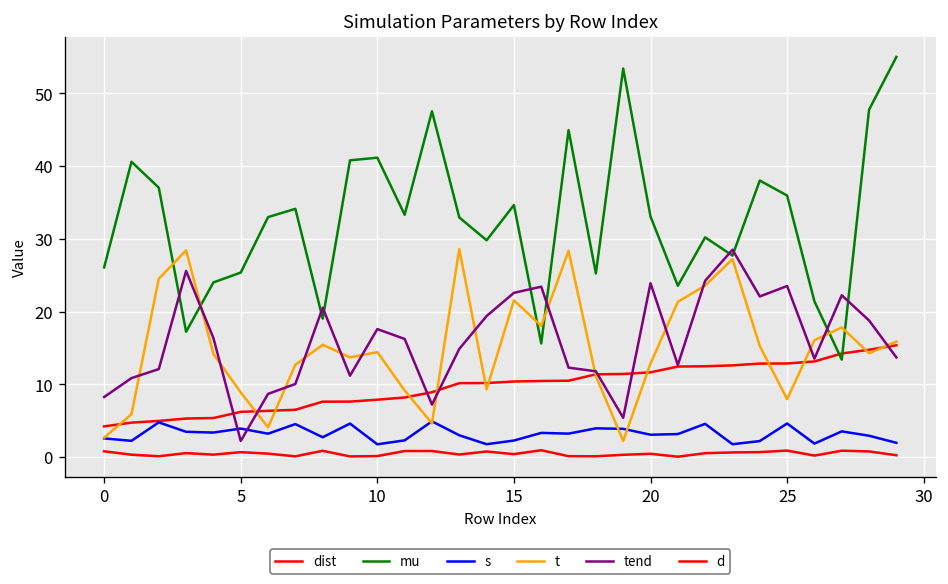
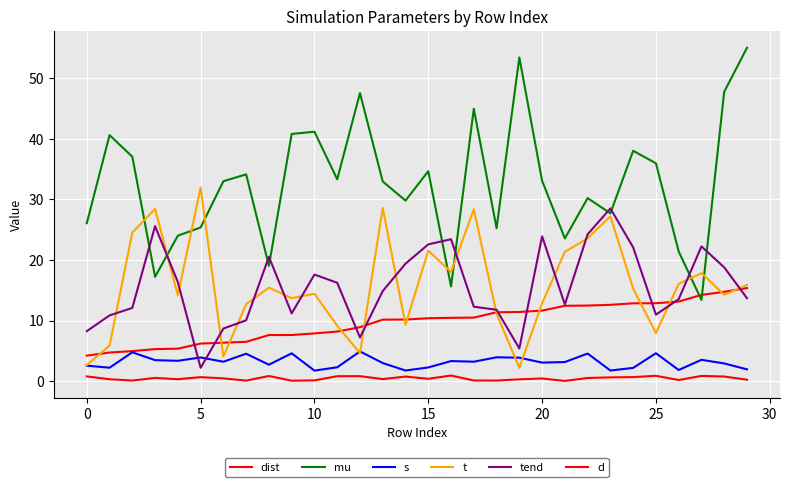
t, 5: 9 -> 32
tend, 25: 24 -> 11
